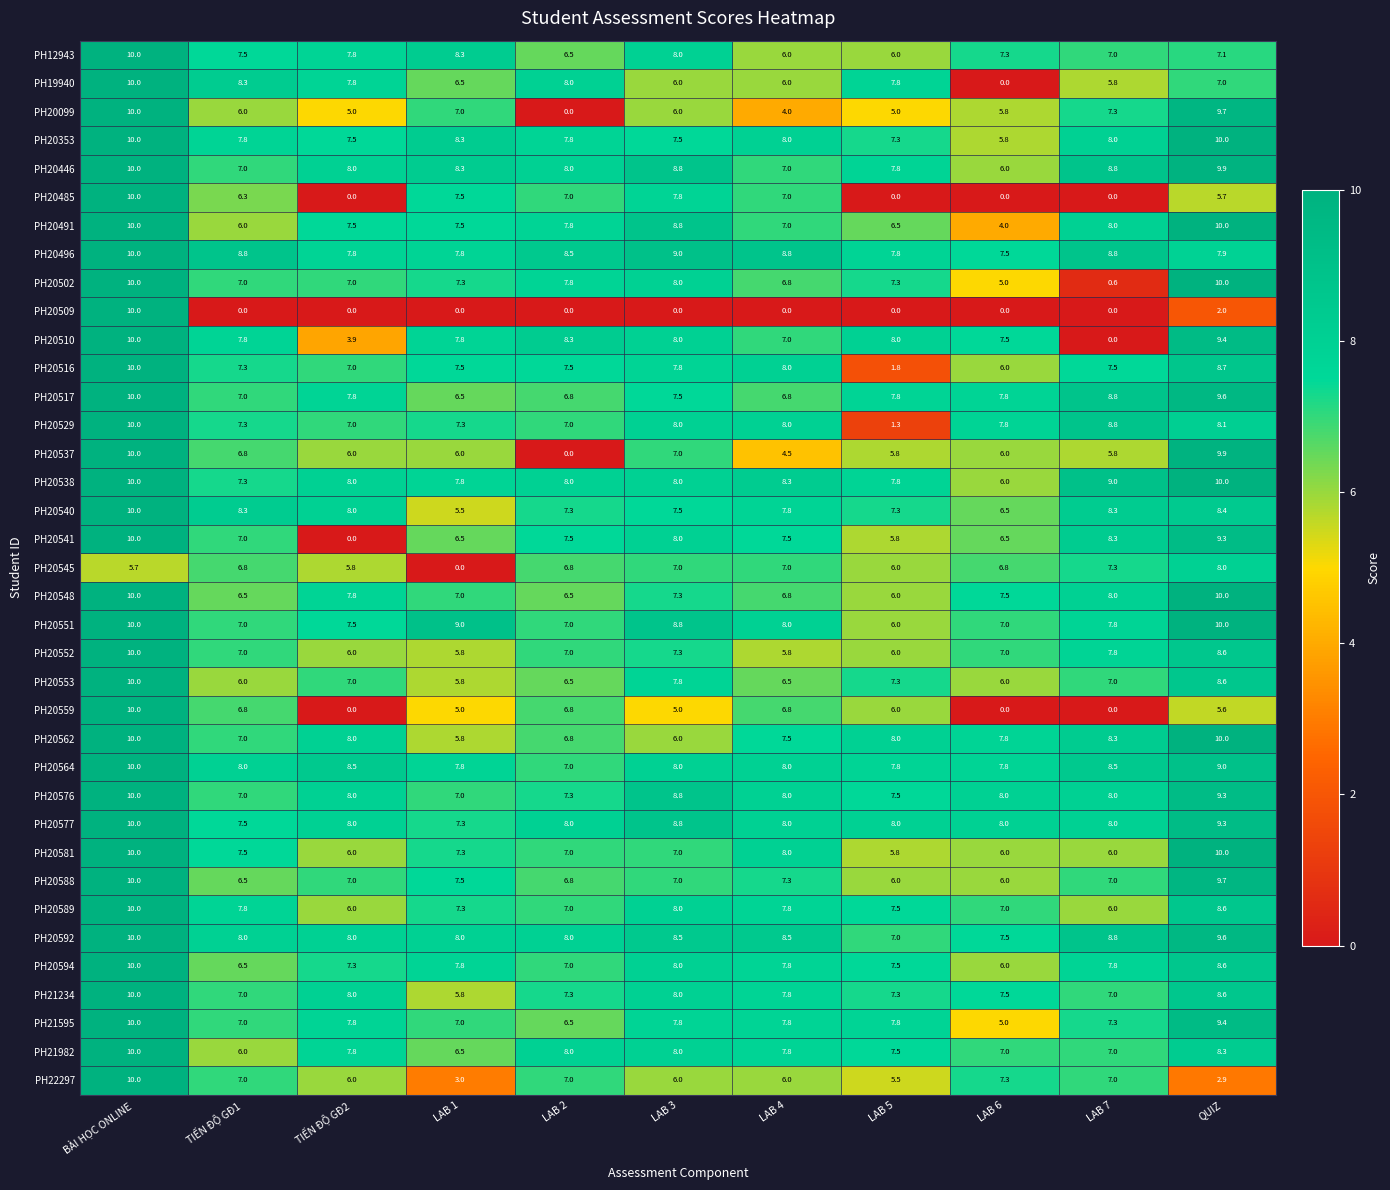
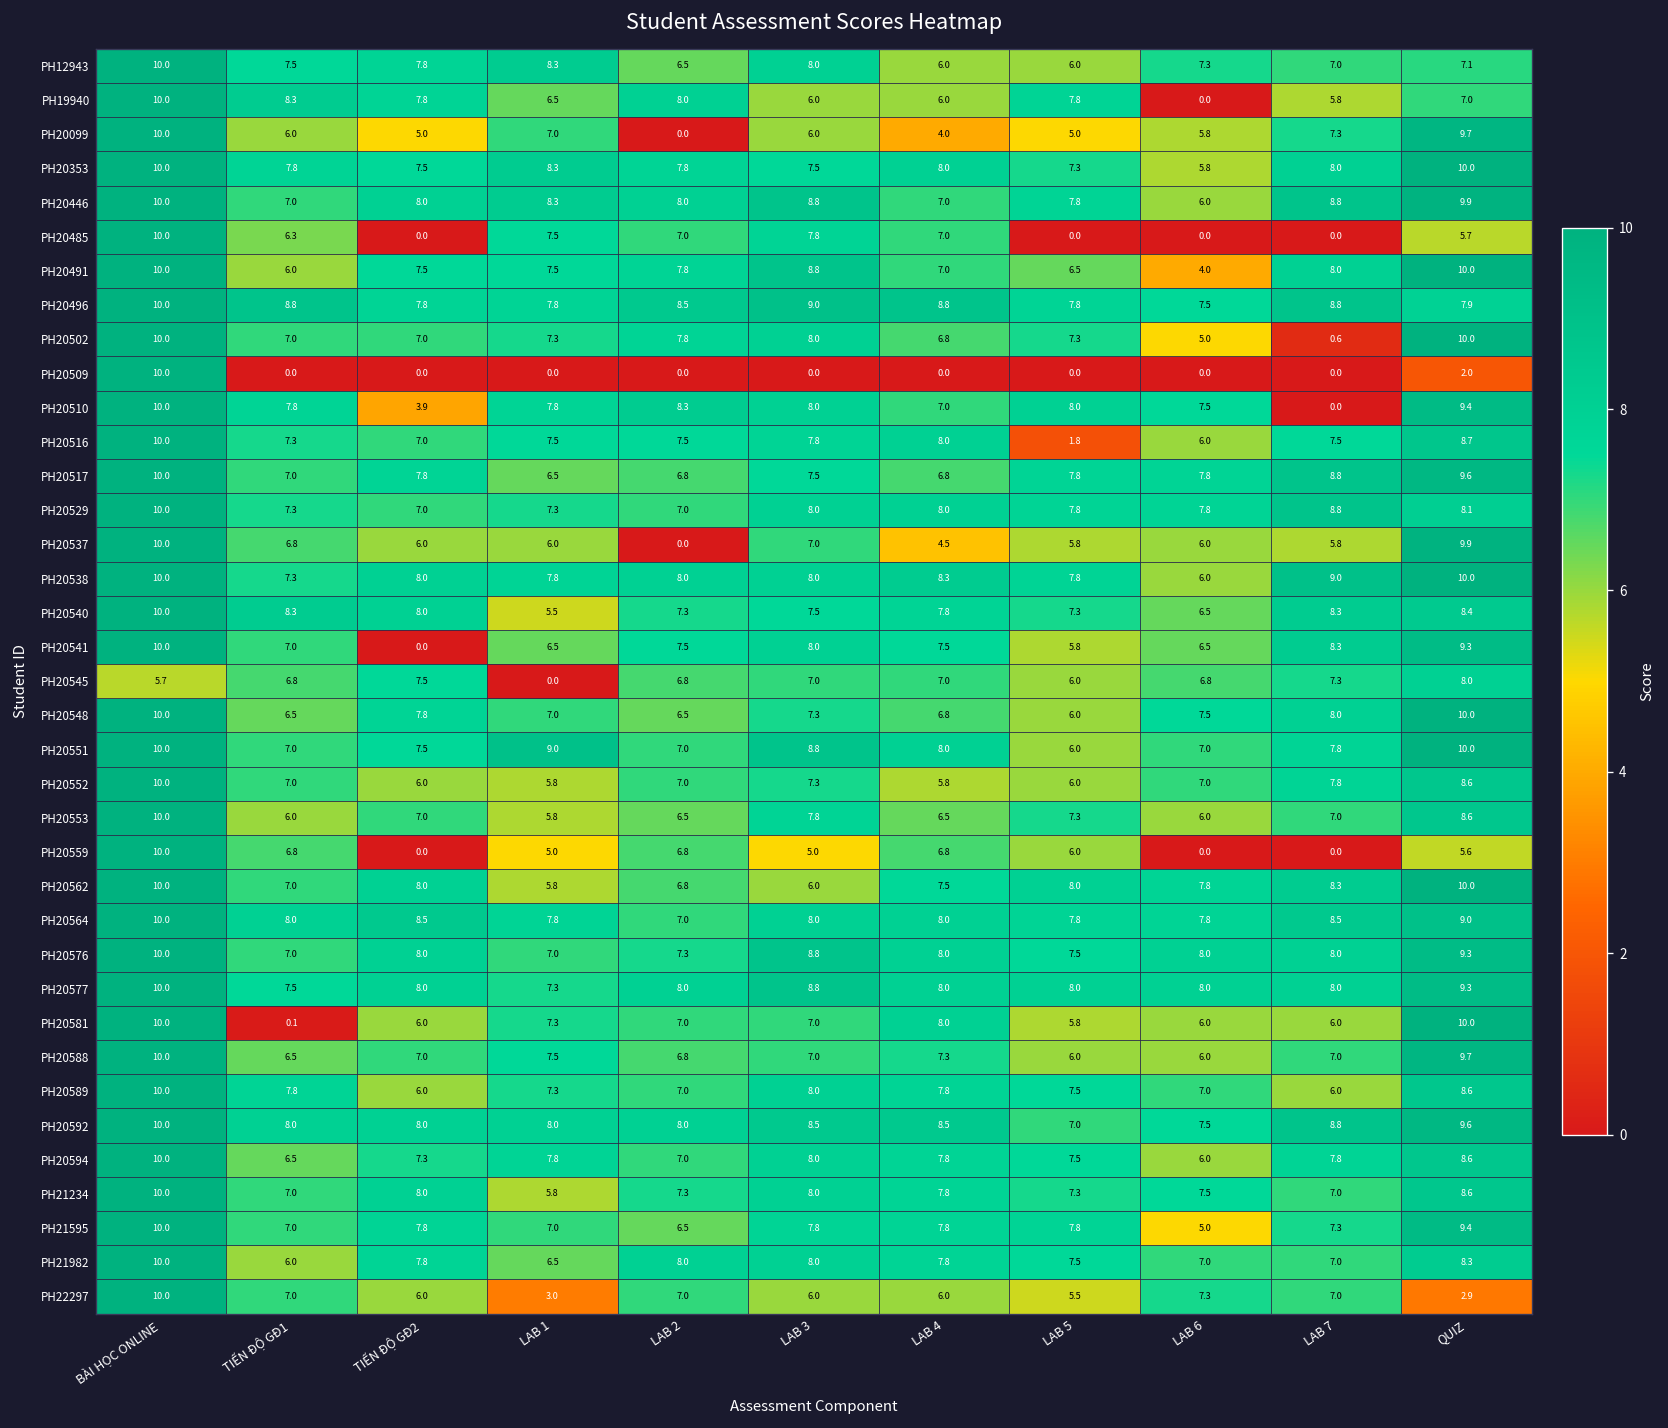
PH20529, LAB 5: 1.3 -> 7.8
PH20545, TIẾN ĐỘ GĐ2: 5.8 -> 7.5
PH20581, TIẾN ĐỘ GĐ1: 7.5 -> 0.1
